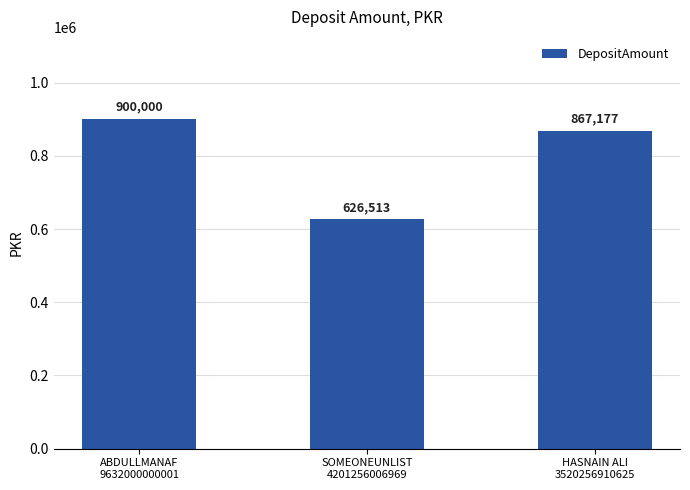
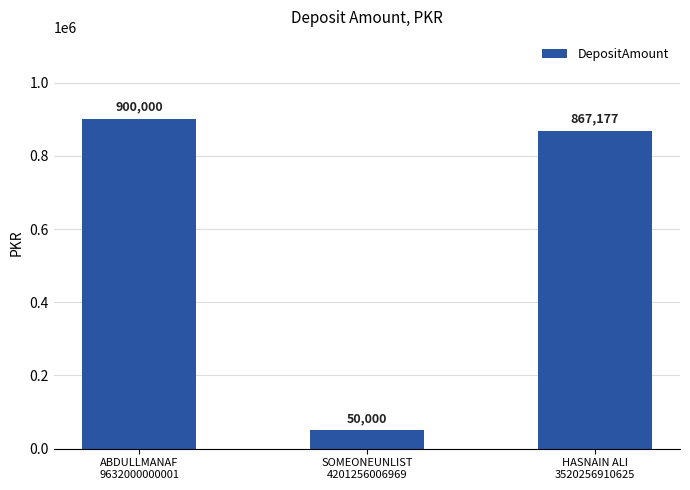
SOMEONEUNLIST 4201256006969: 626,513 -> 50,000
